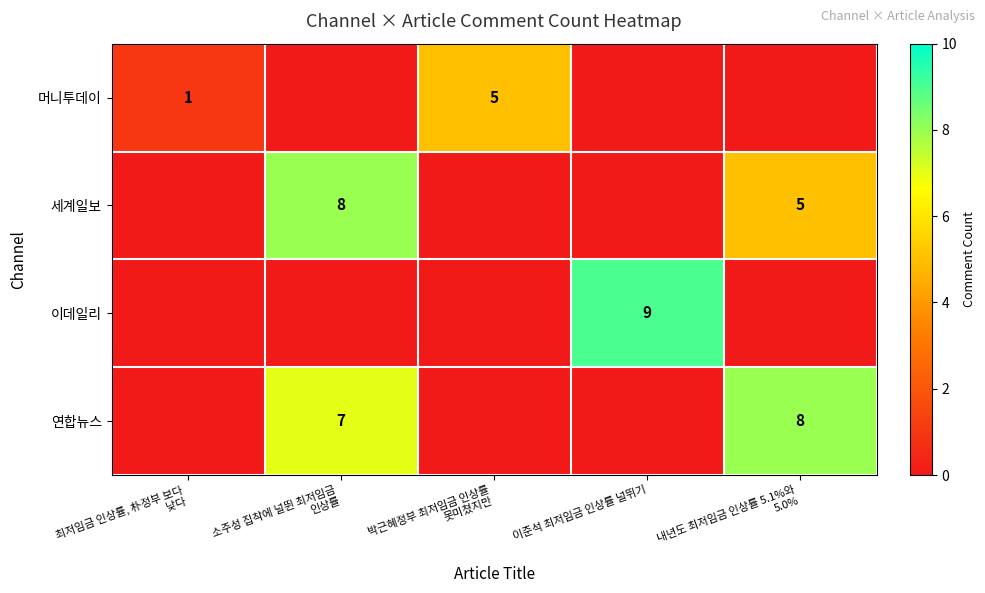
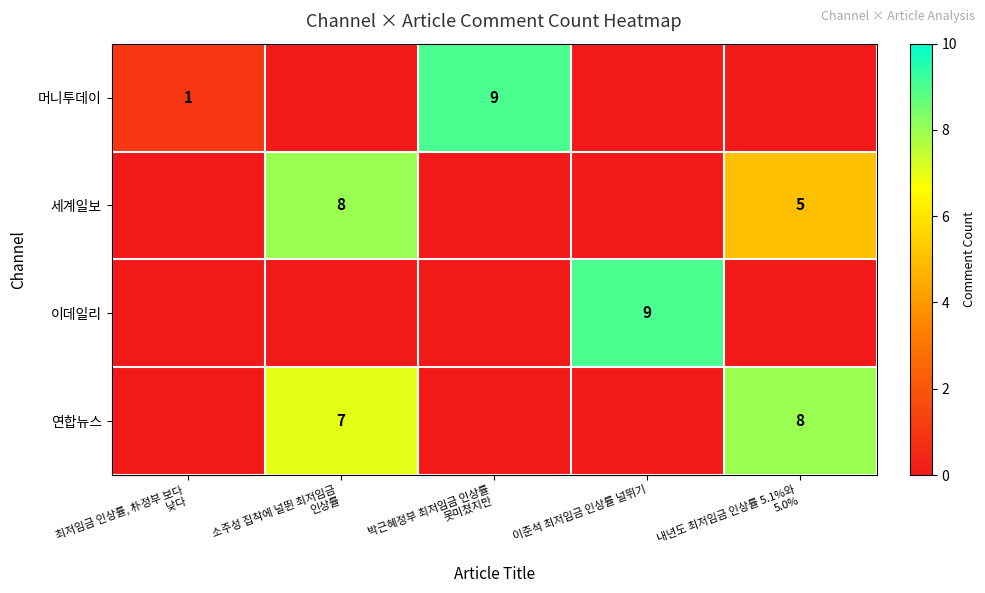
머니투데이, 박근혜정부 최저임금 인상률 못미쳤지만: 5 -> 9
